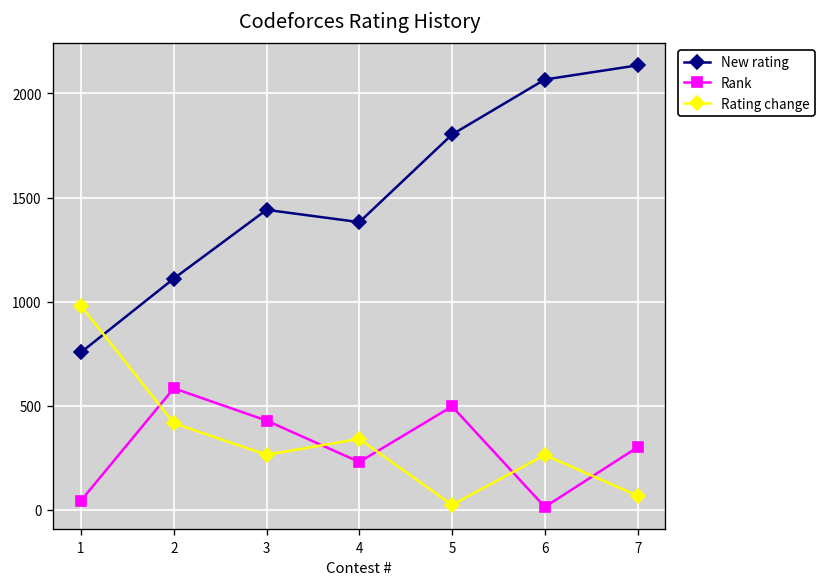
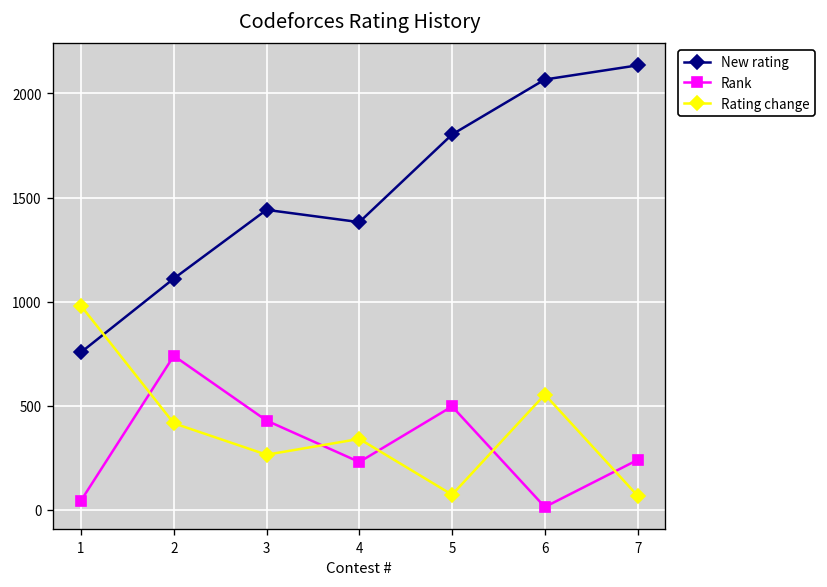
Rank, 2: 580 -> 740
Rating change, 5: 20 -> 70
Rating change, 6: 260 -> 550
Rank, 7: 300 -> 240
